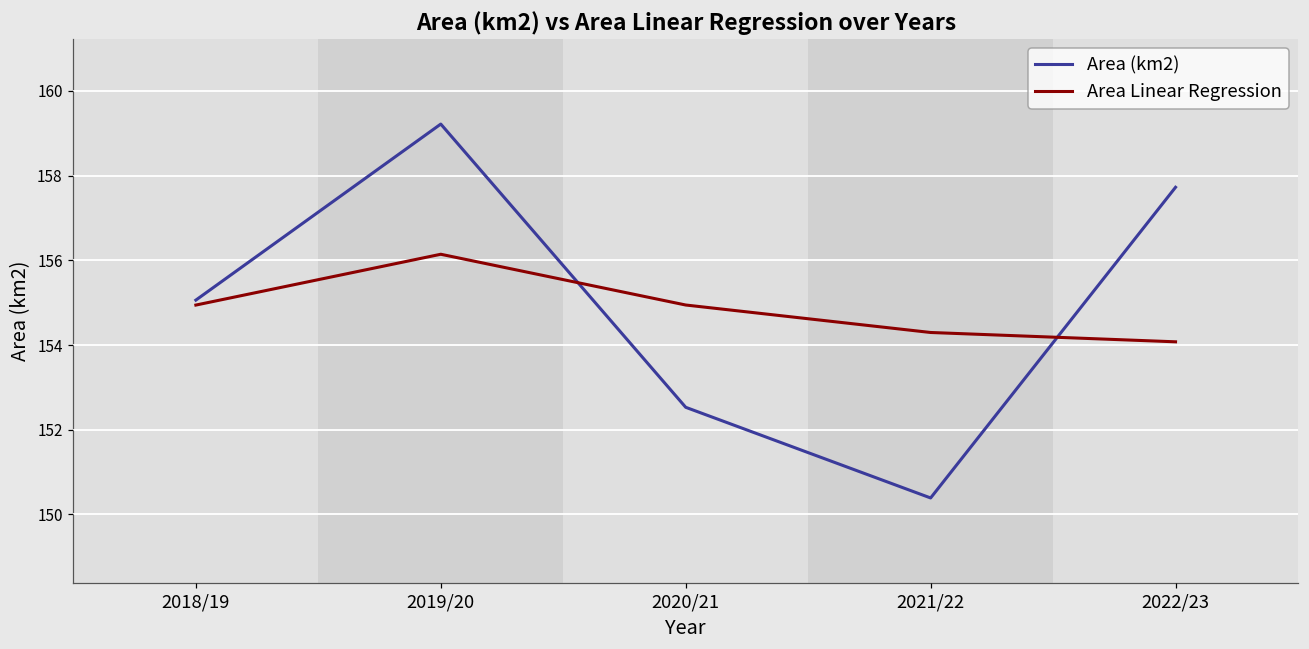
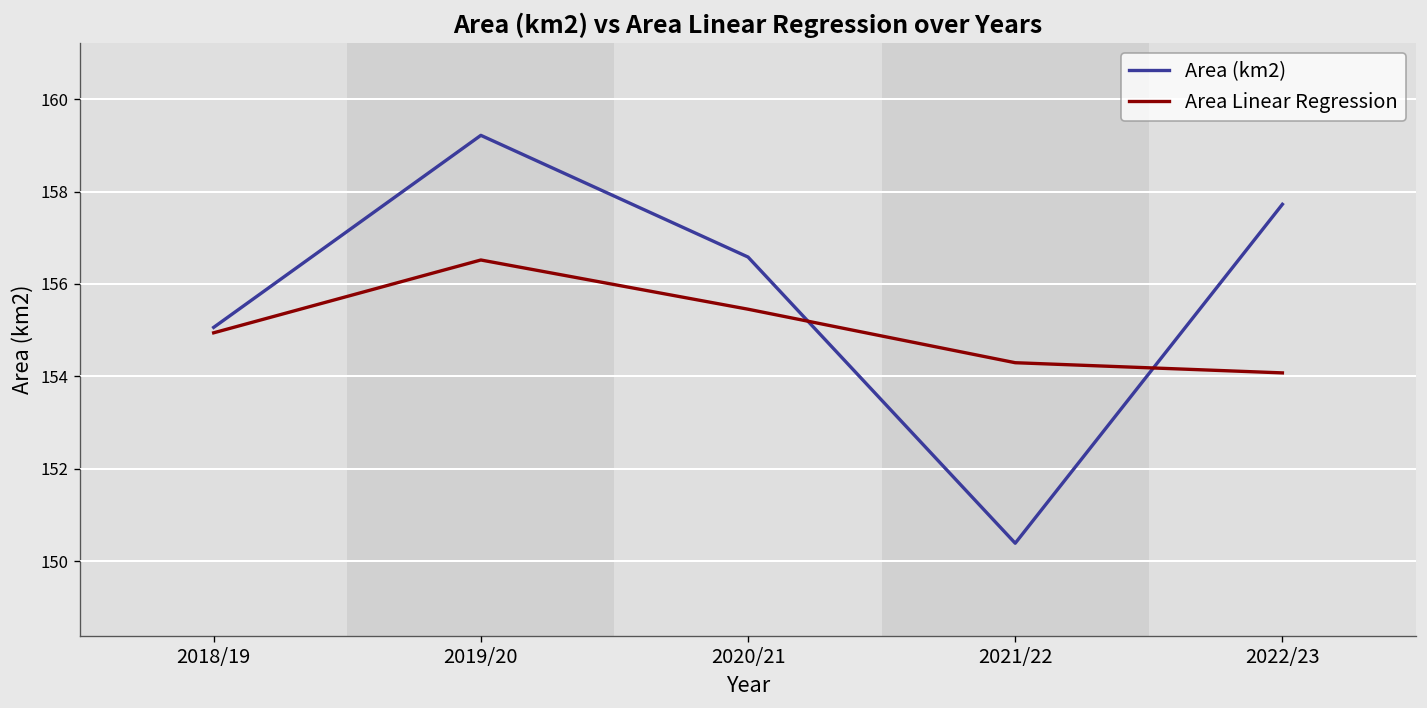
Area Linear Regression, 2019/20: 156.1 -> 156.5
Area (km2), 2020/21: 152.5 -> 156.6
Area Linear Regression, 2020/21: 154.9 -> 155.5
